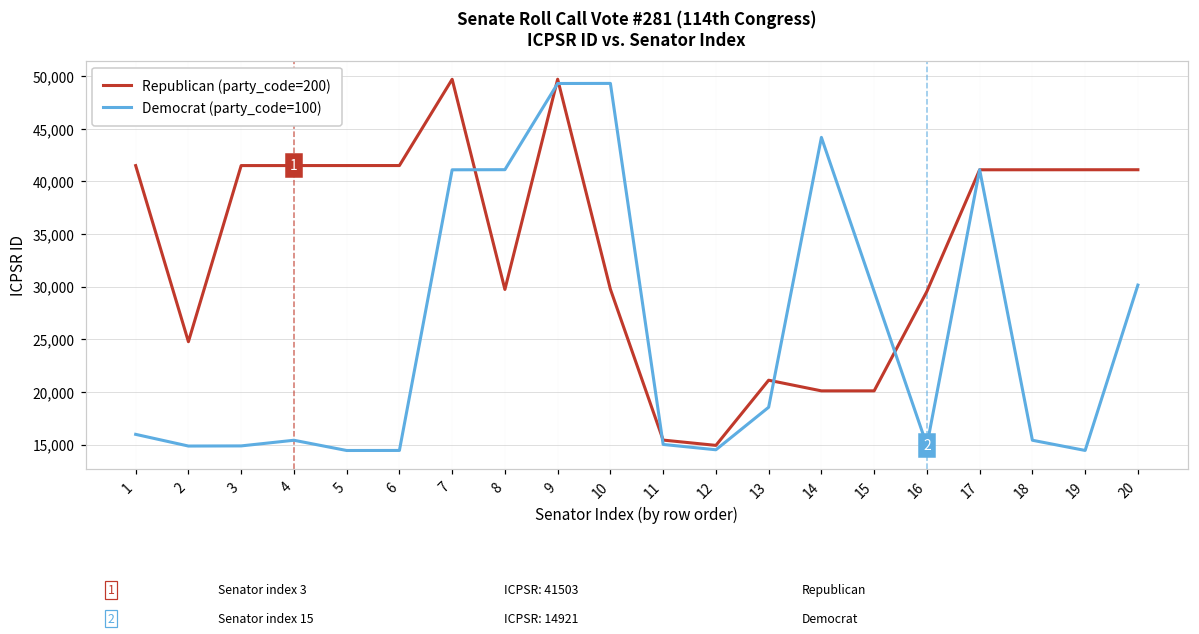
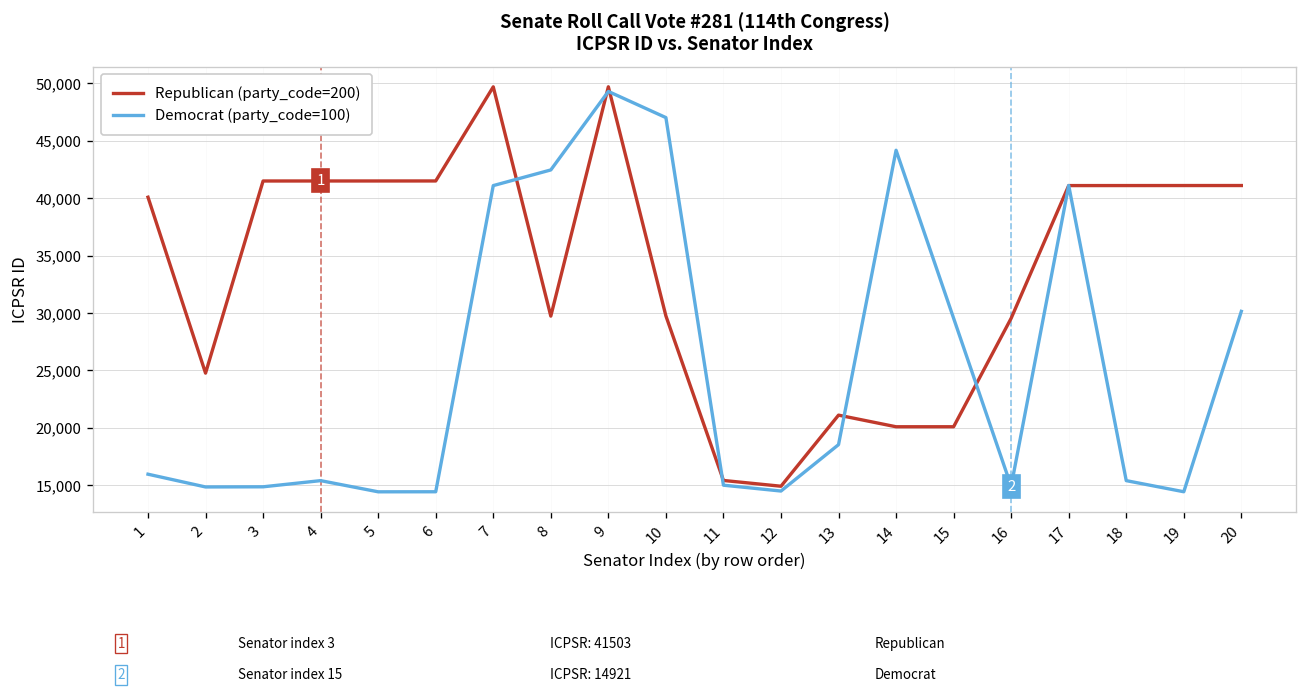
Republican (party_code=200), 1: 42,000 -> 40,000
Democrat (party_code=100), 8: 41,000 -> 42,000
Democrat (party_code=100), 10: 49,000 -> 47,000
